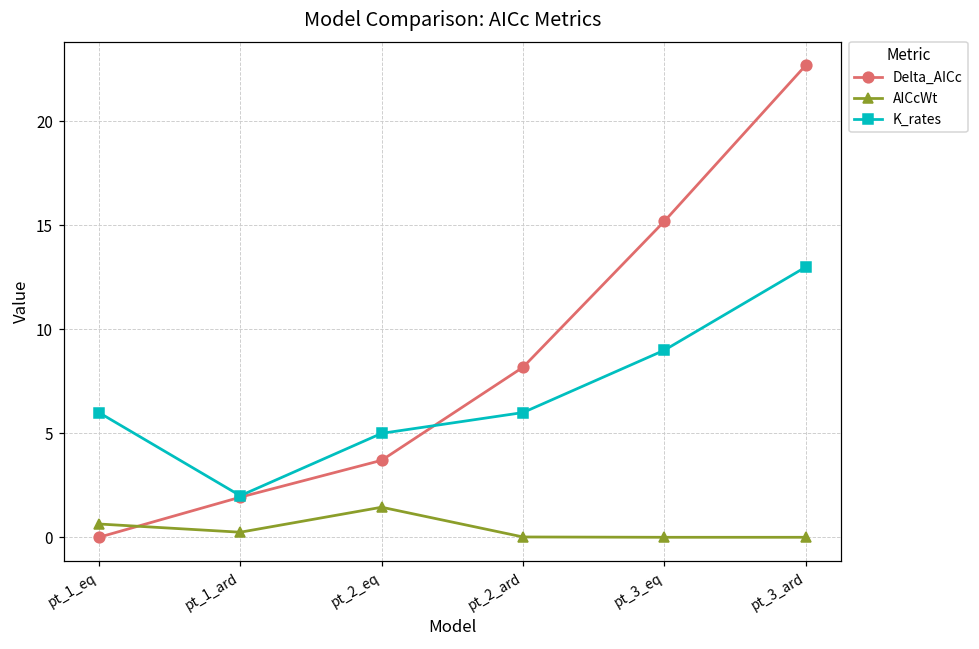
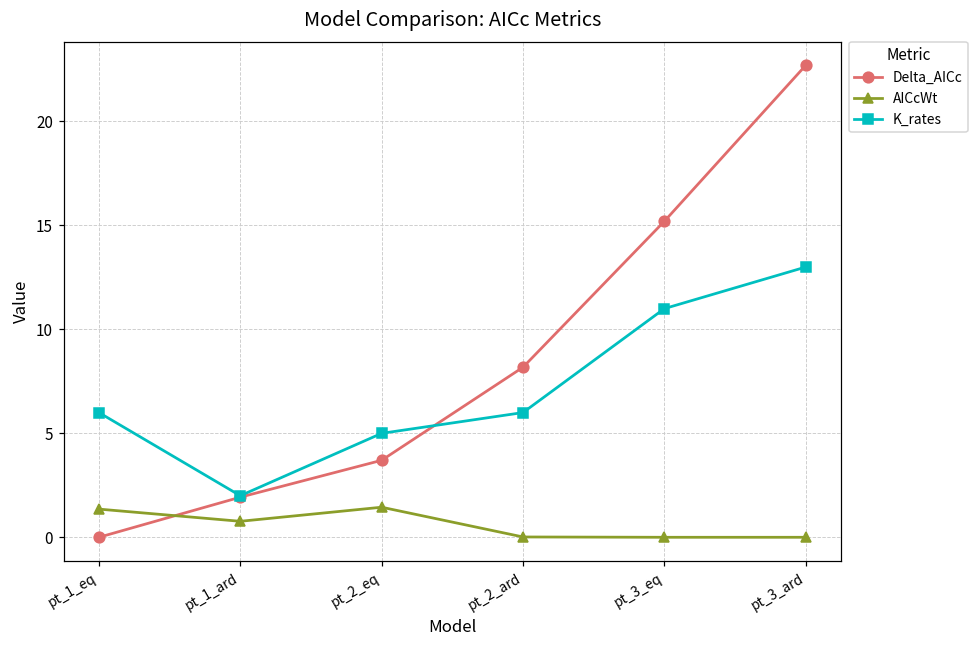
AICcWt, pt_1_eq: 0.6 -> 1.4
AICcWt, pt_1_ard: 0.2 -> 0.8
K_rates, pt_3_eq: 9 -> 11
